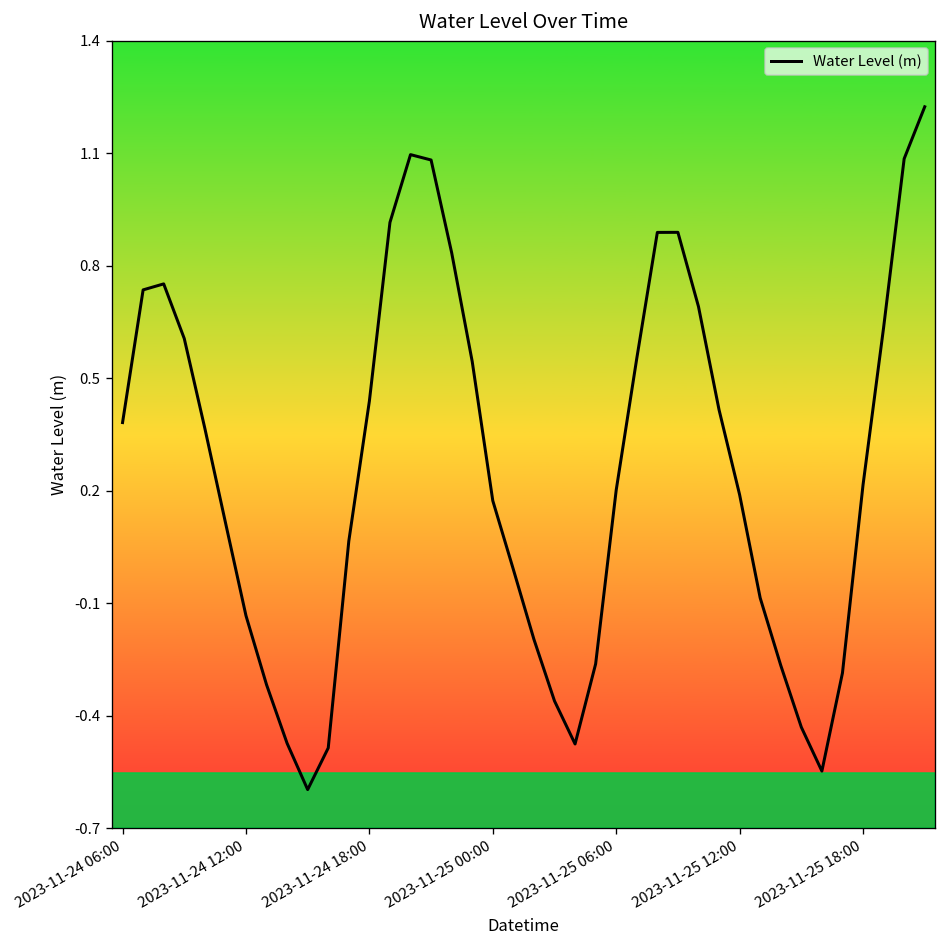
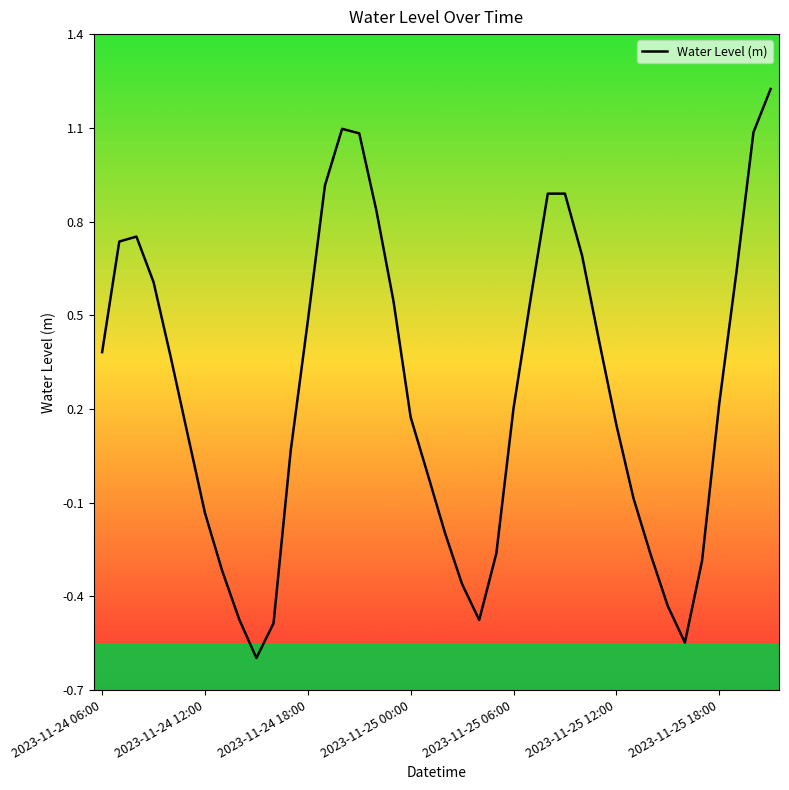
2023-11-24 18:00: 0.44 -> 0.48
2023-11-25 12:00: 0.19 -> 0.15
